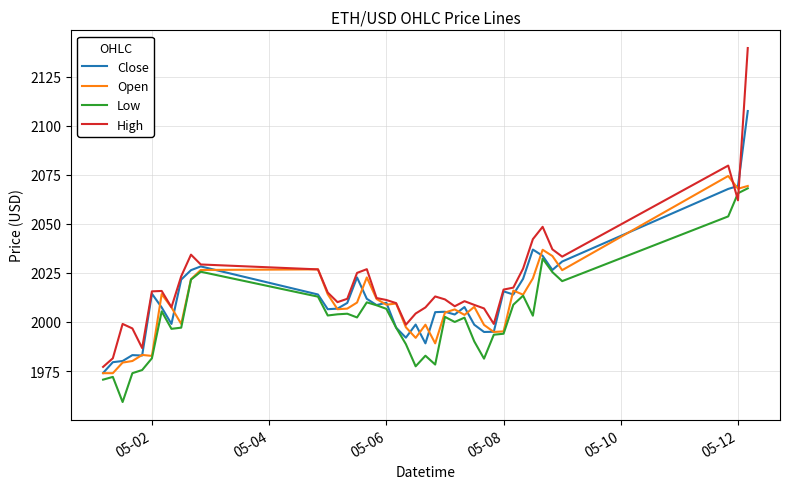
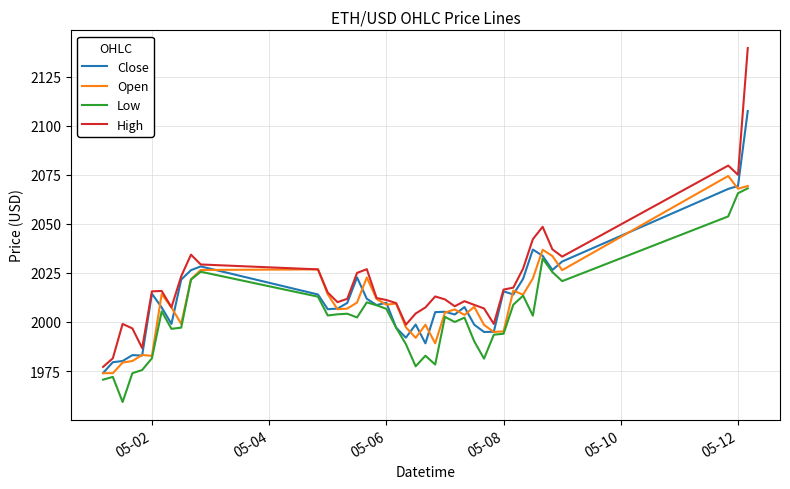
High, 05-12: 2062 -> 2075
